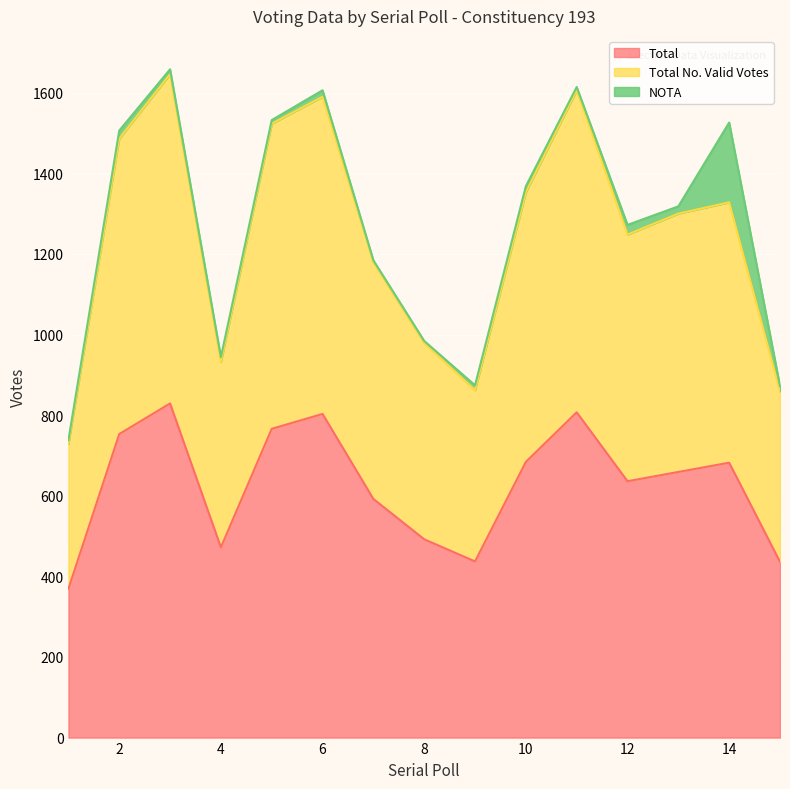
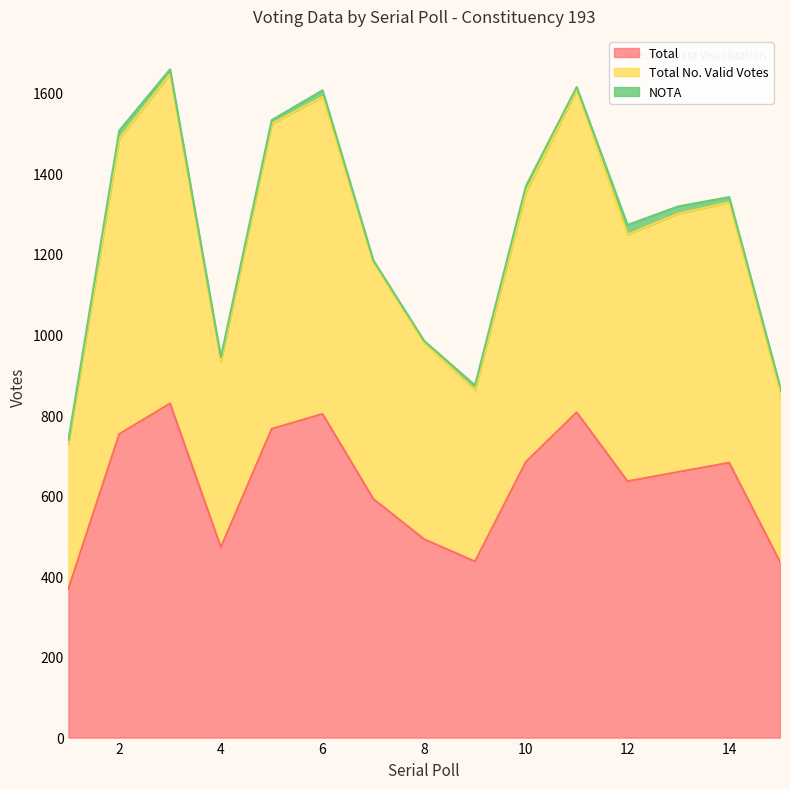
NOTA, 14: 200 -> 10
